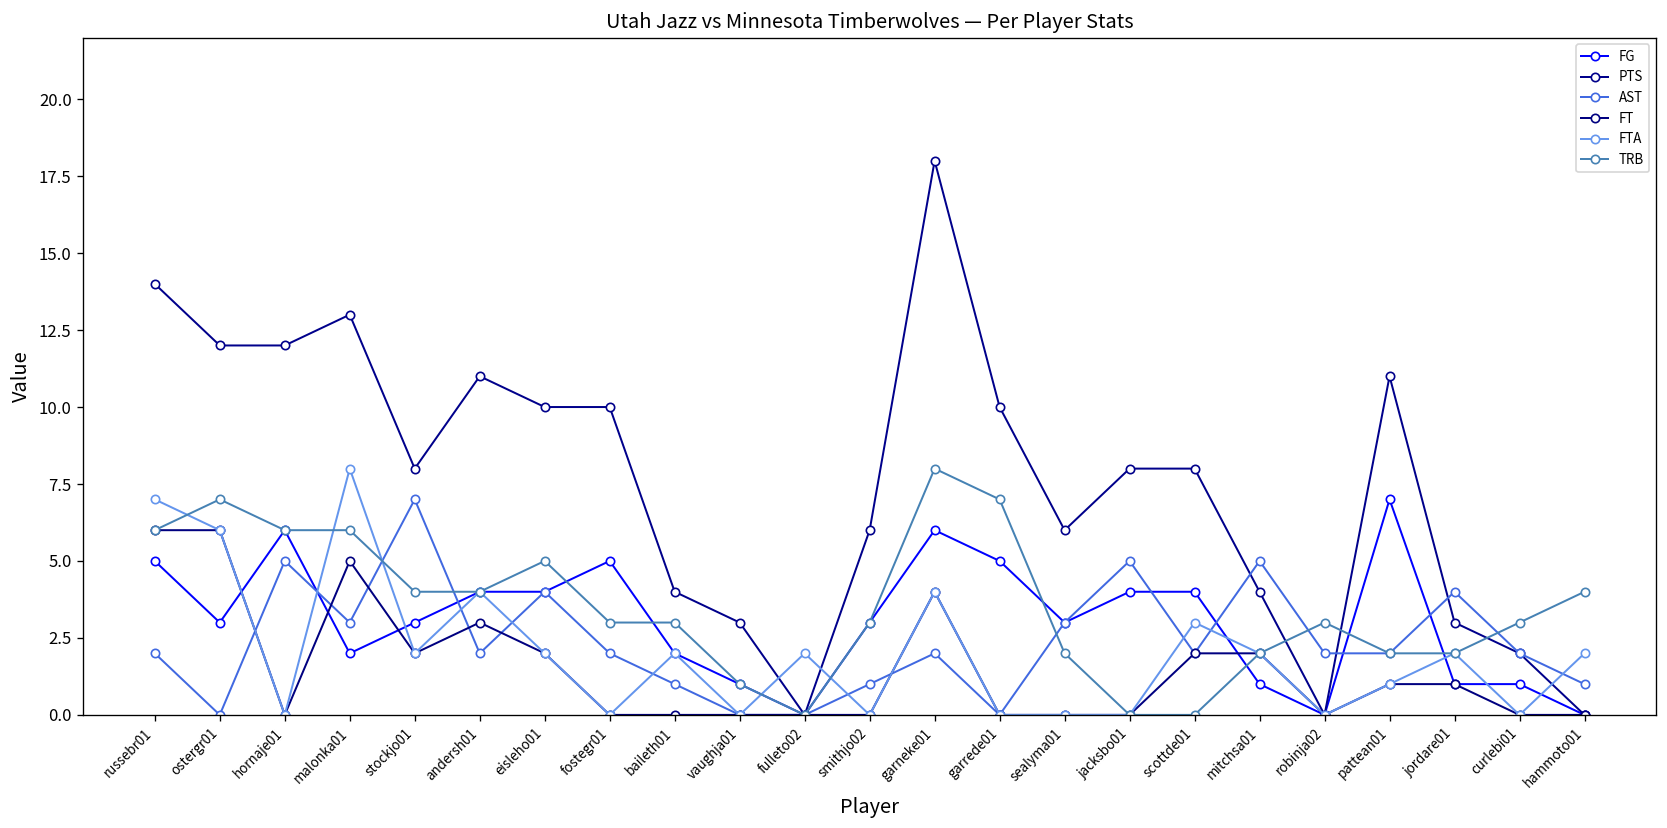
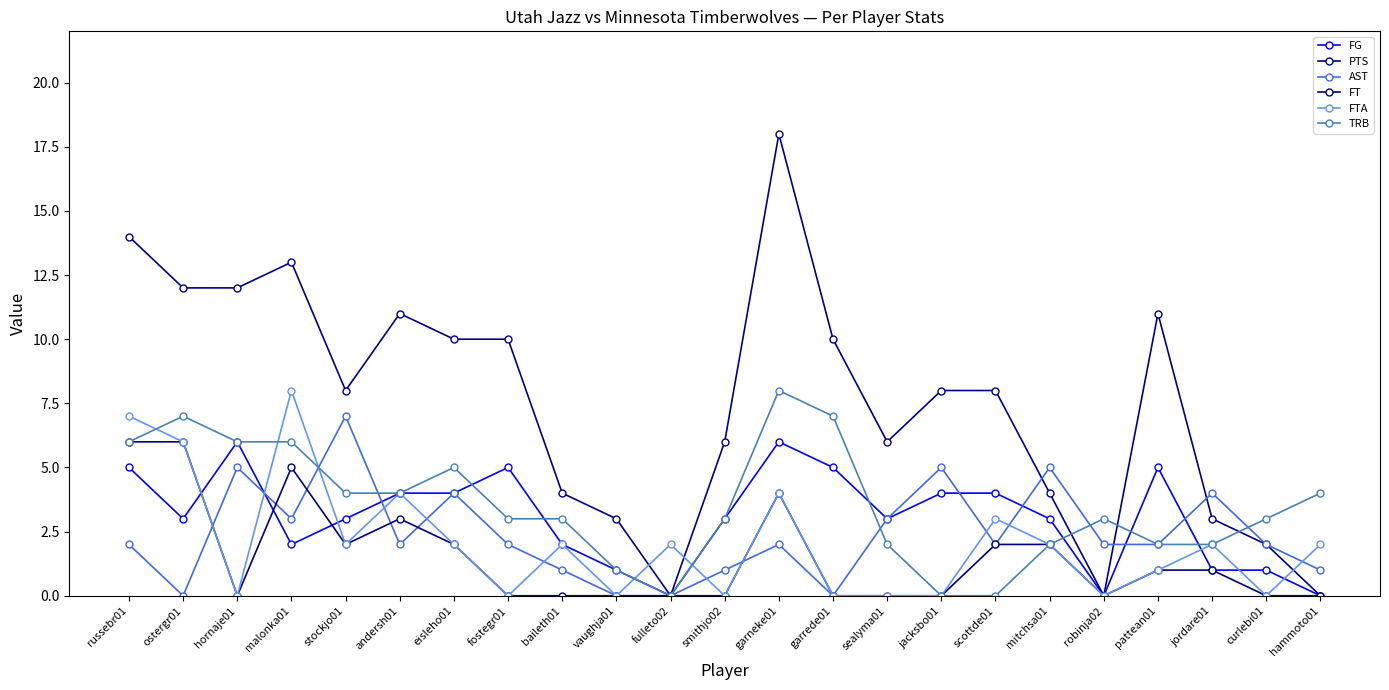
FG, mitchsa01: 1 -> 3
FG, pattean01: 7 -> 5
